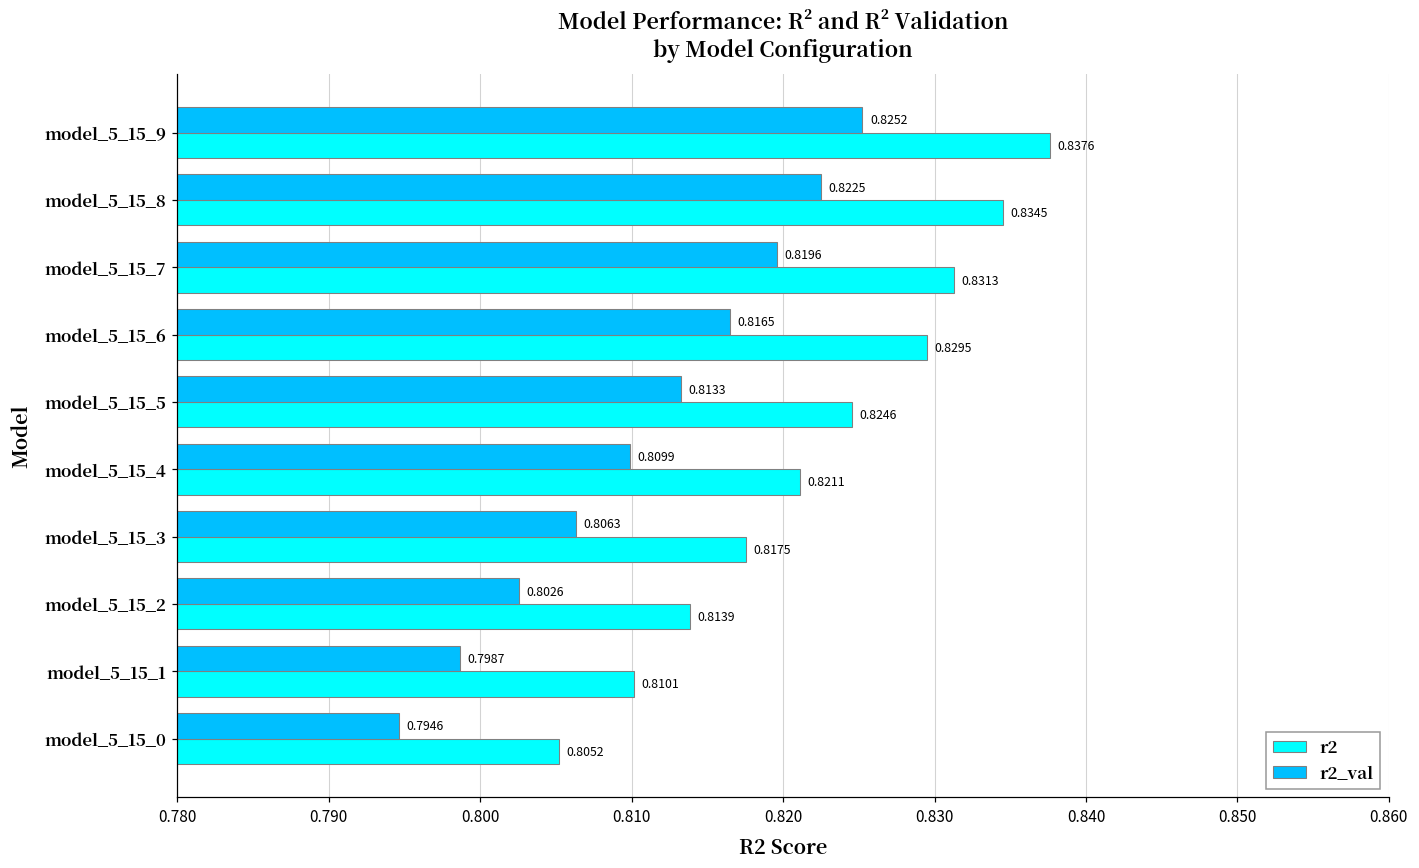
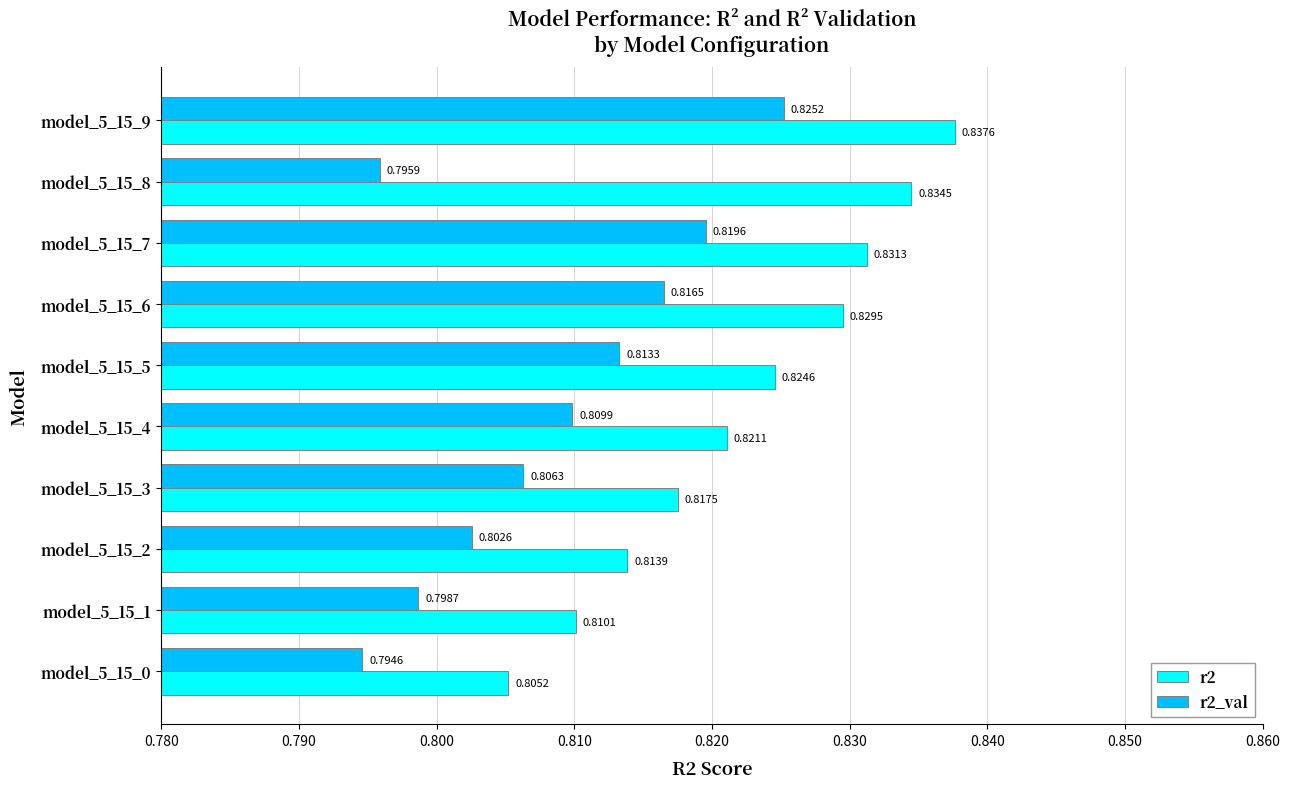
r2_val, model_5_15_8: 0.8225 -> 0.7959
